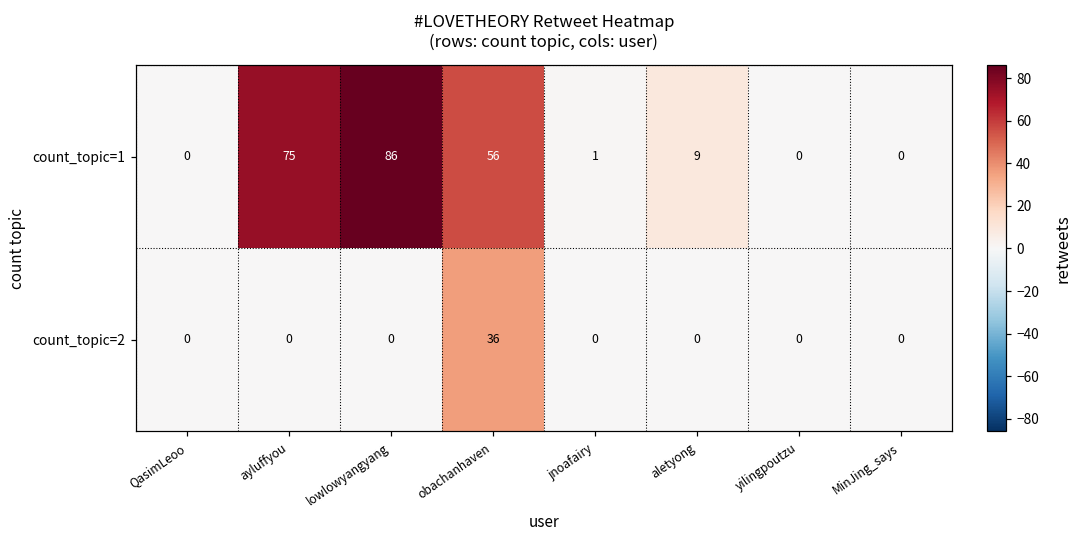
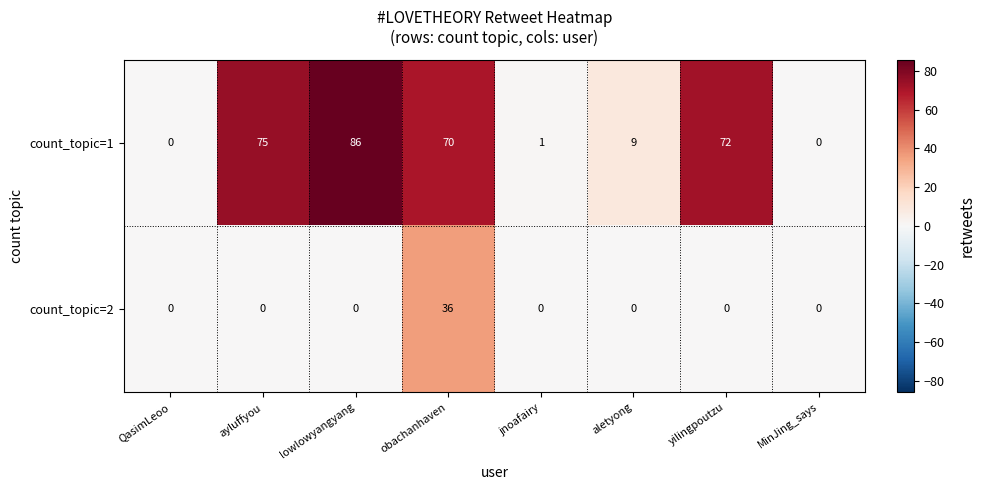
count_topic=1, obachanhaven: 56 -> 70
count_topic=1, yilingpoutzu: 0 -> 72
